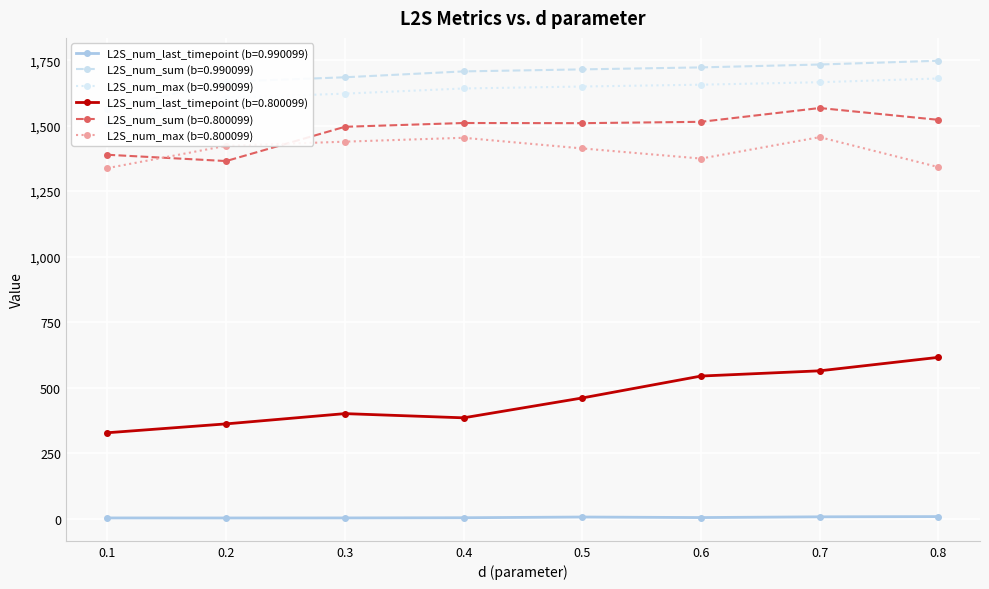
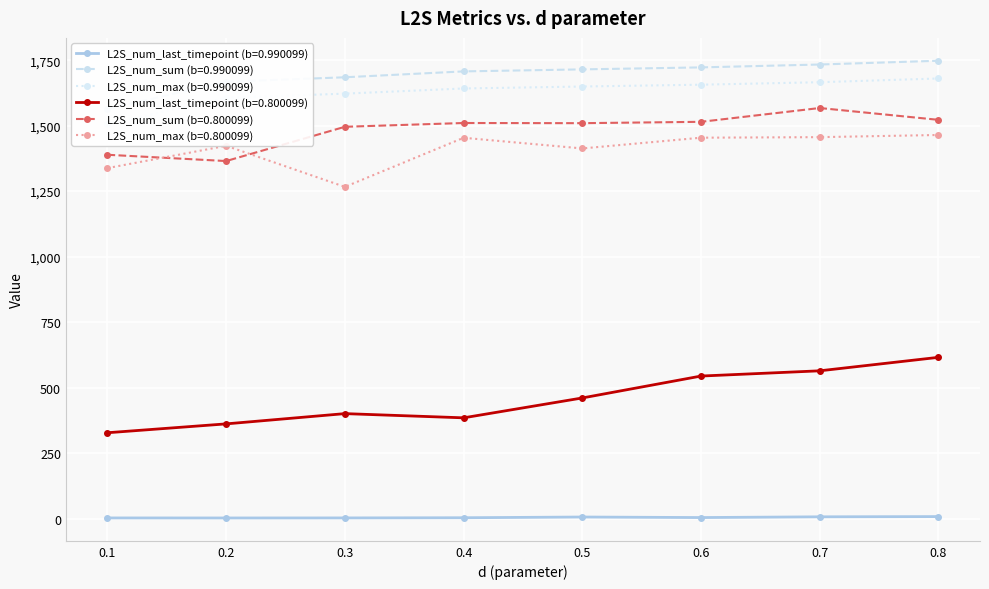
L2S_num_max (b=0.800099), 0.3: 1,440 -> 1,270
L2S_num_max (b=0.800099), 0.6: 1,370 -> 1,450
L2S_num_max (b=0.800099), 0.8: 1,340 -> 1,460
